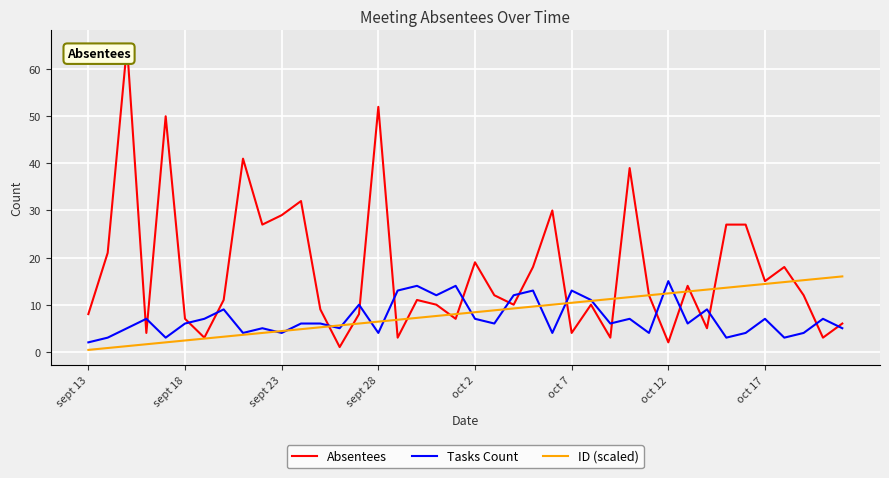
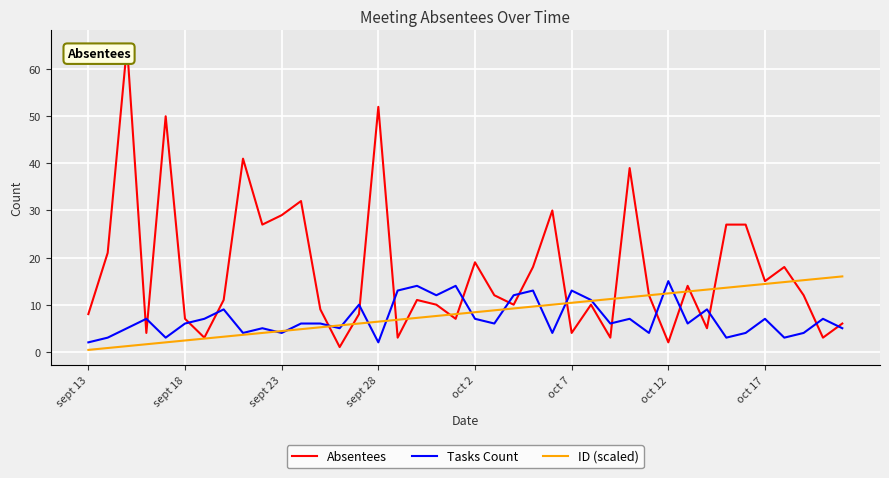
Tasks Count, sept 28: 4 -> 2
